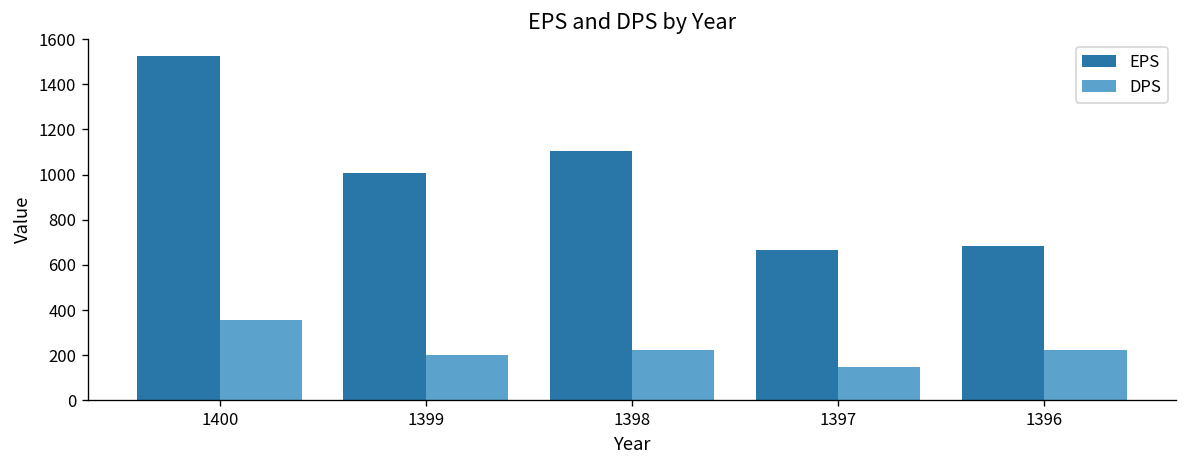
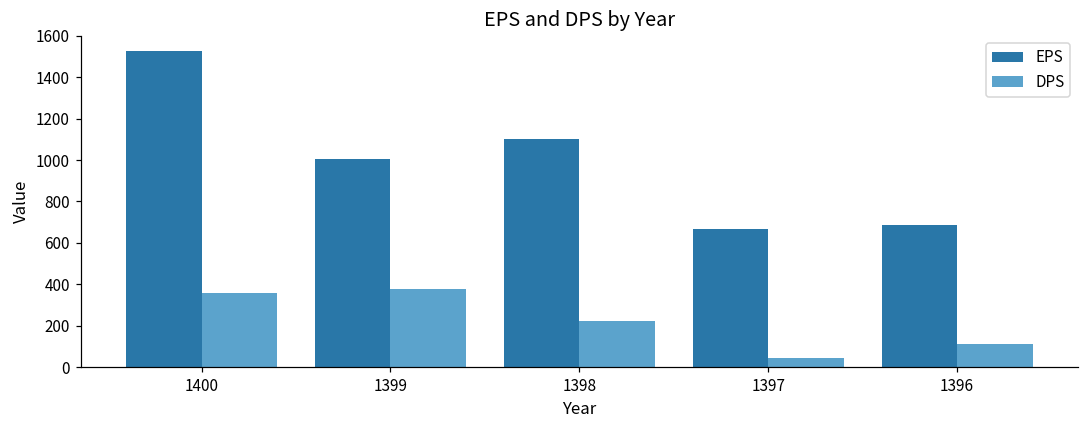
DPS, 1399: 200 -> 380
DPS, 1397: 150 -> 50
DPS, 1396: 220 -> 110
